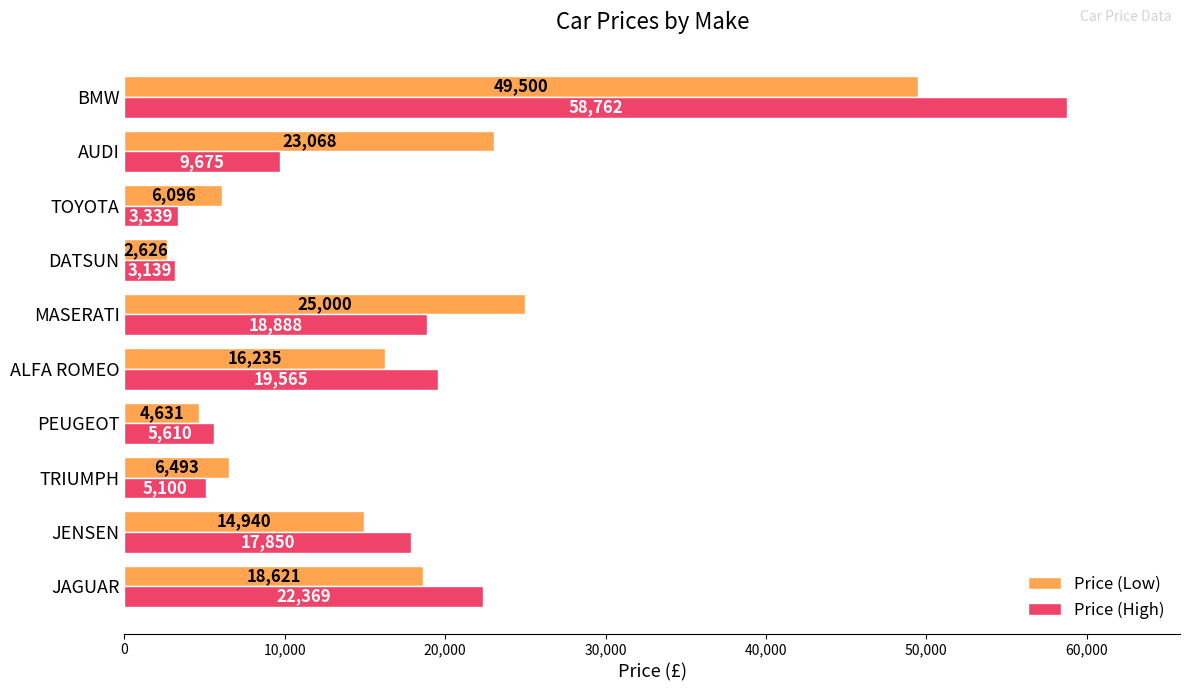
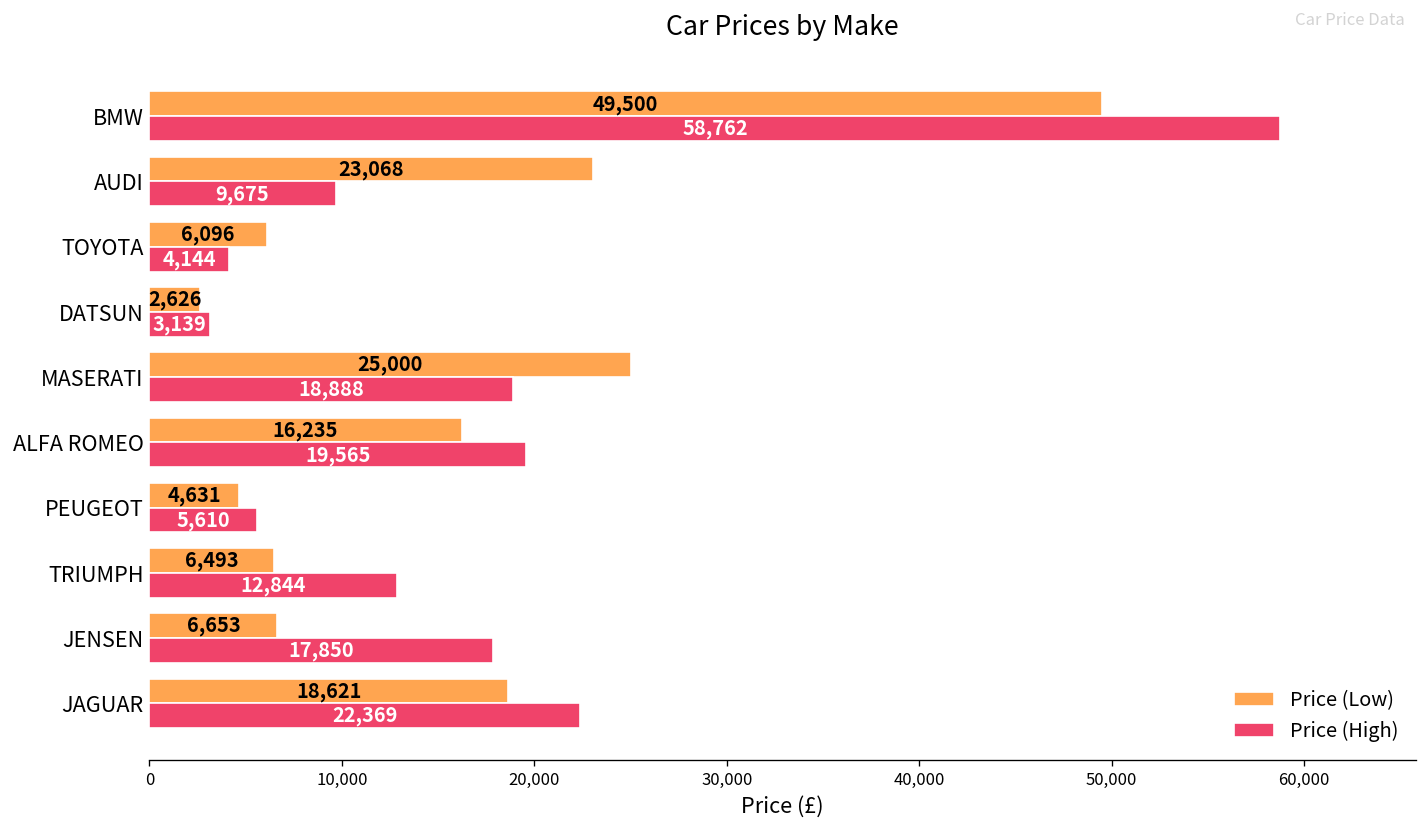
Price (High), TOYOTA: 3,339 -> 4,144
Price (High), TRIUMPH: 5,100 -> 12,844
Price (Low), JENSEN: 14,940 -> 6,653
